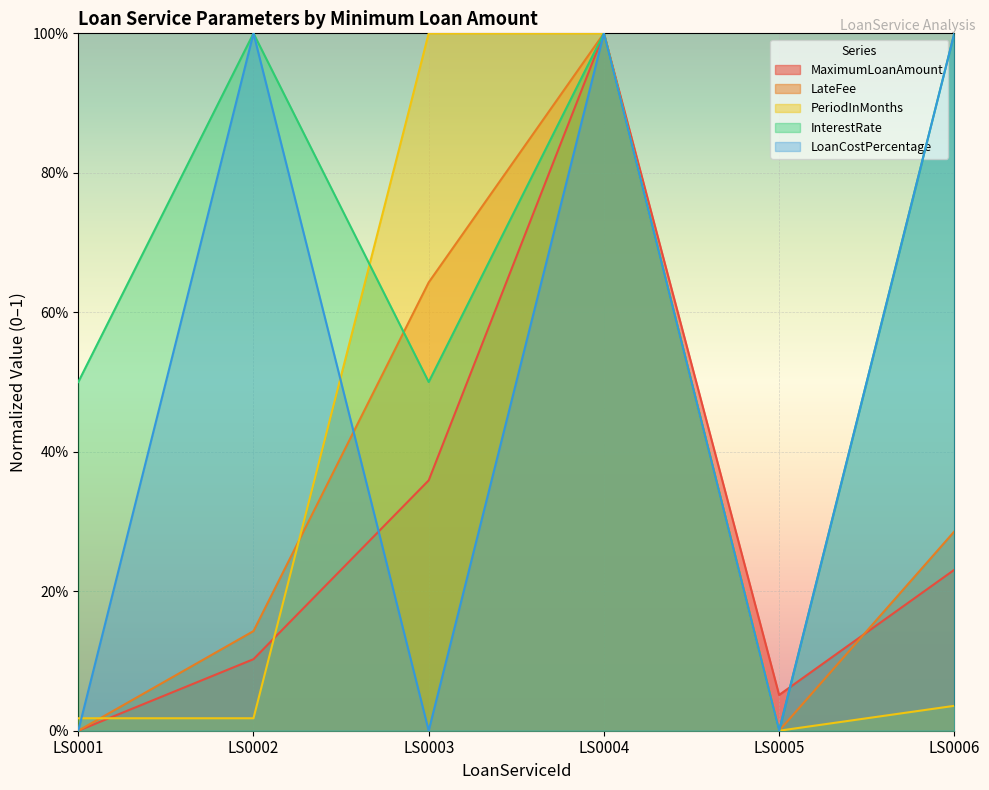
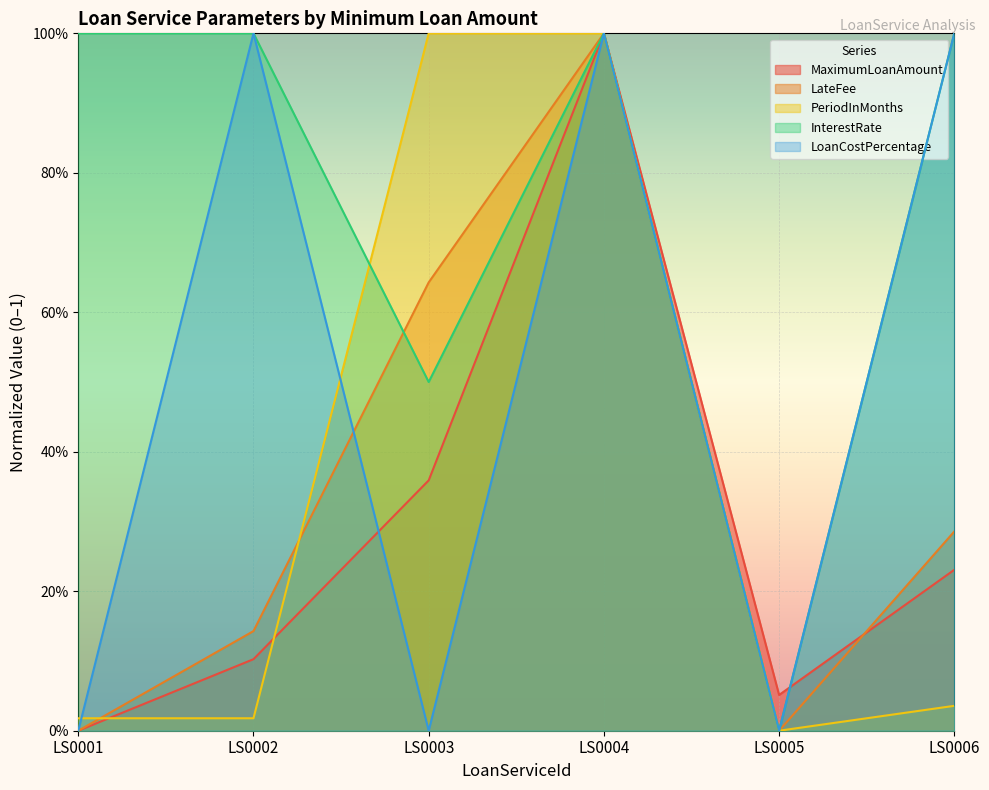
InterestRate, LS0001: 50% -> 100%
